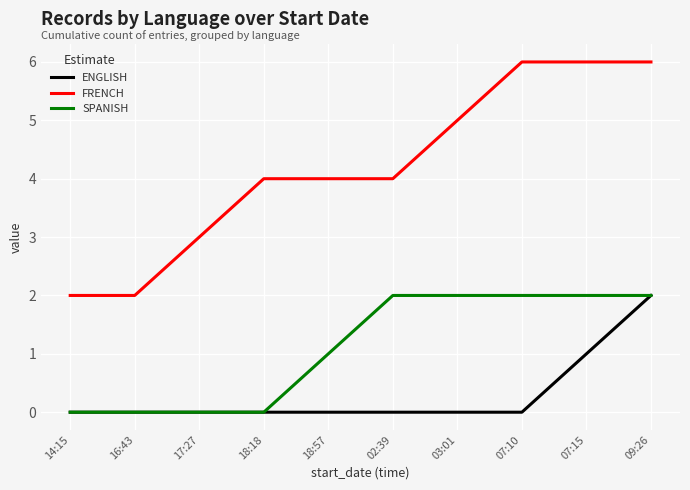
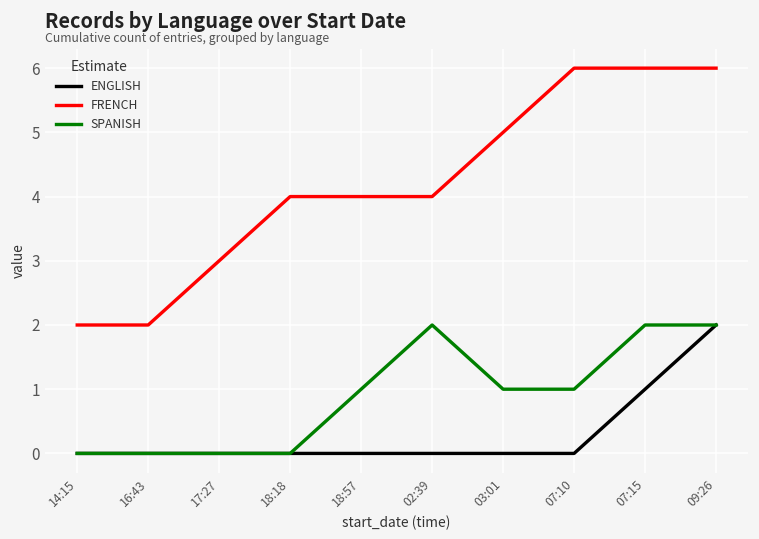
SPANISH, 03:01: 2 -> 1
SPANISH, 07:10: 2 -> 1
